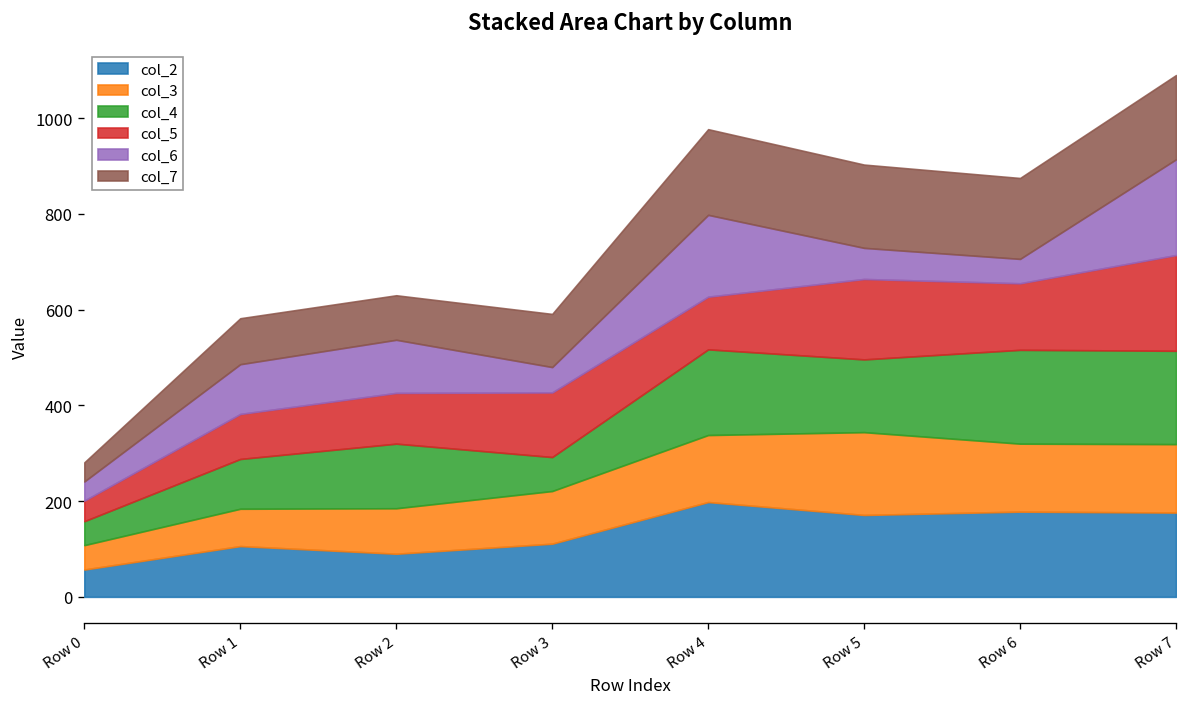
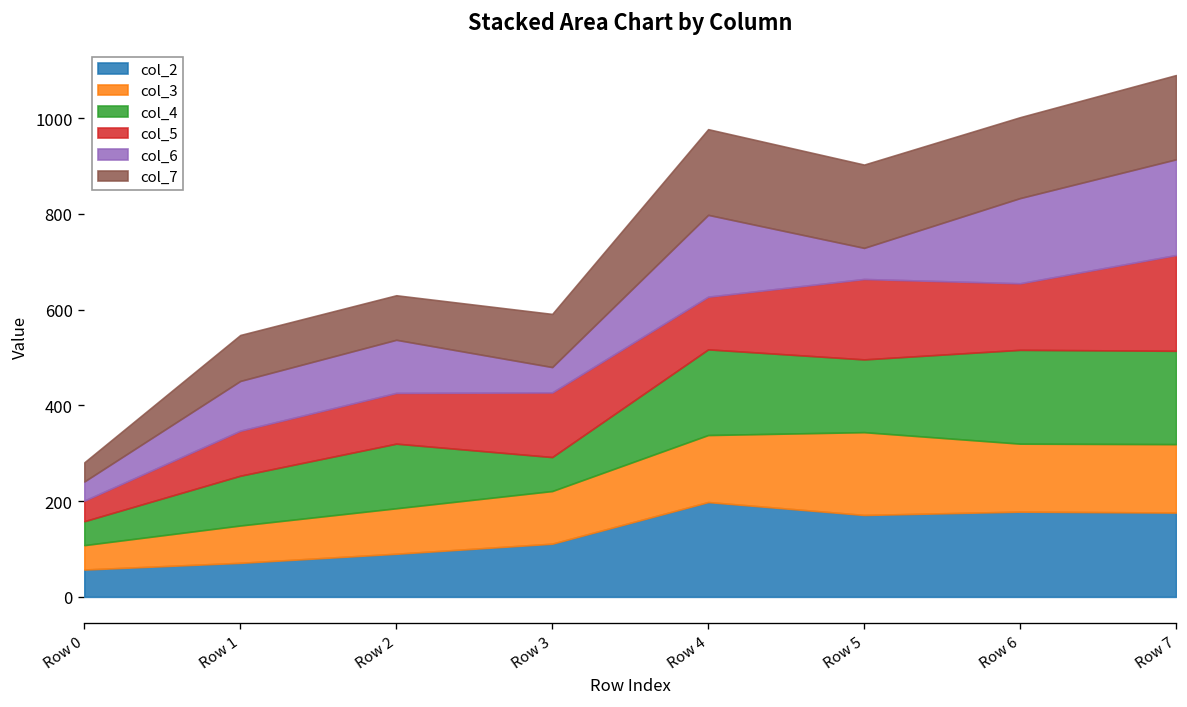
col_2, Row 1: 110 -> 70
col_6, Row 6: 50 -> 180
